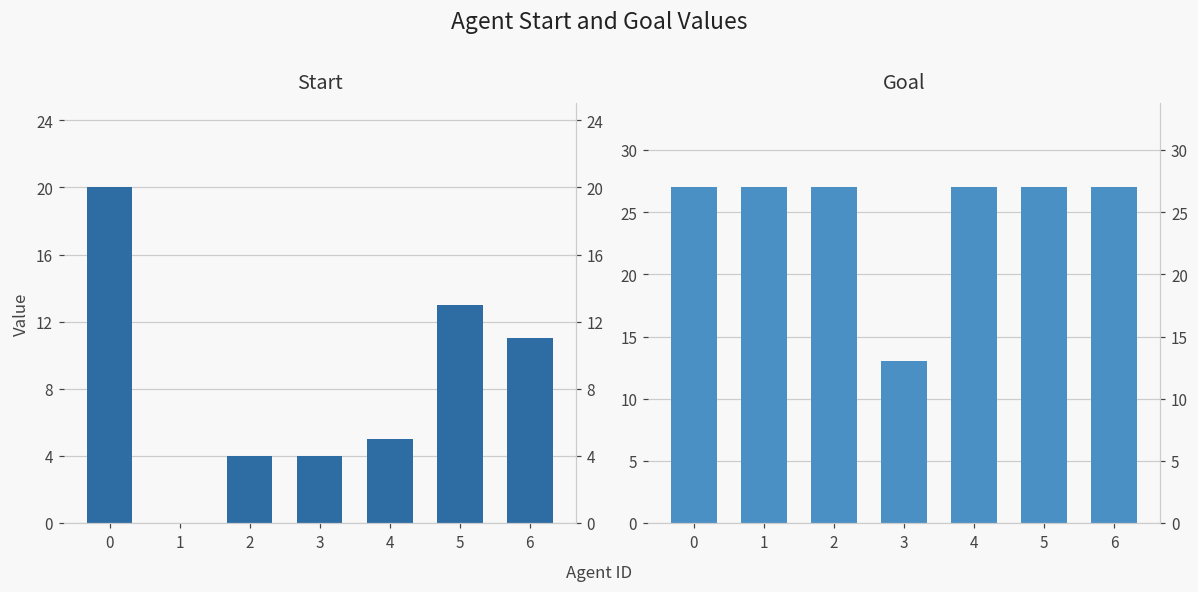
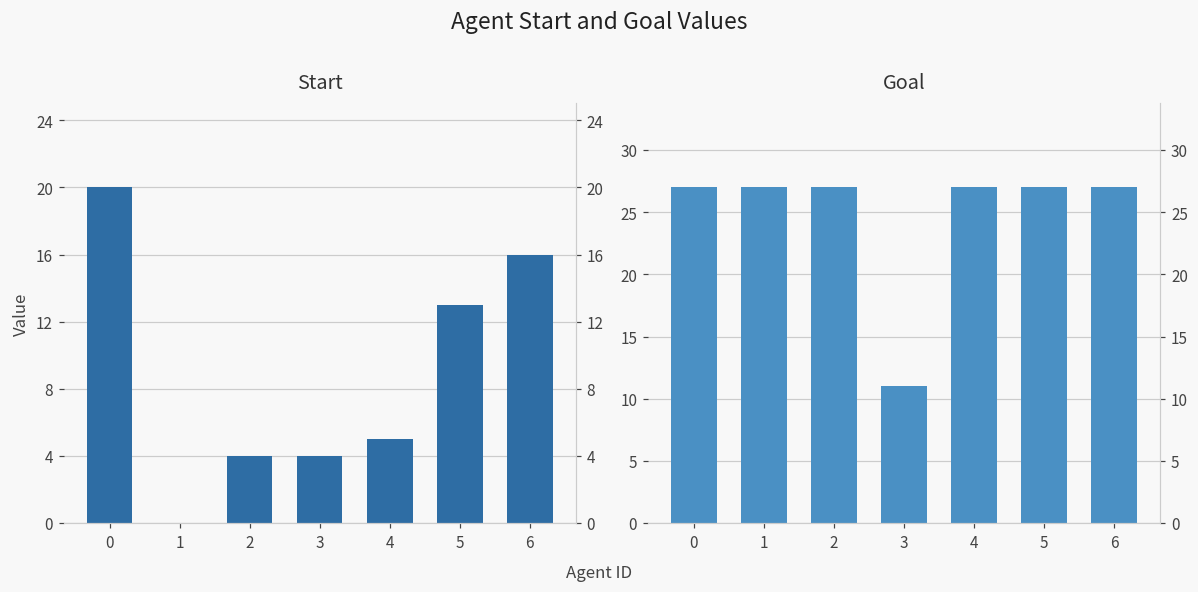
Start, 6: 11 -> 16
Goal, 3: 13 -> 11
